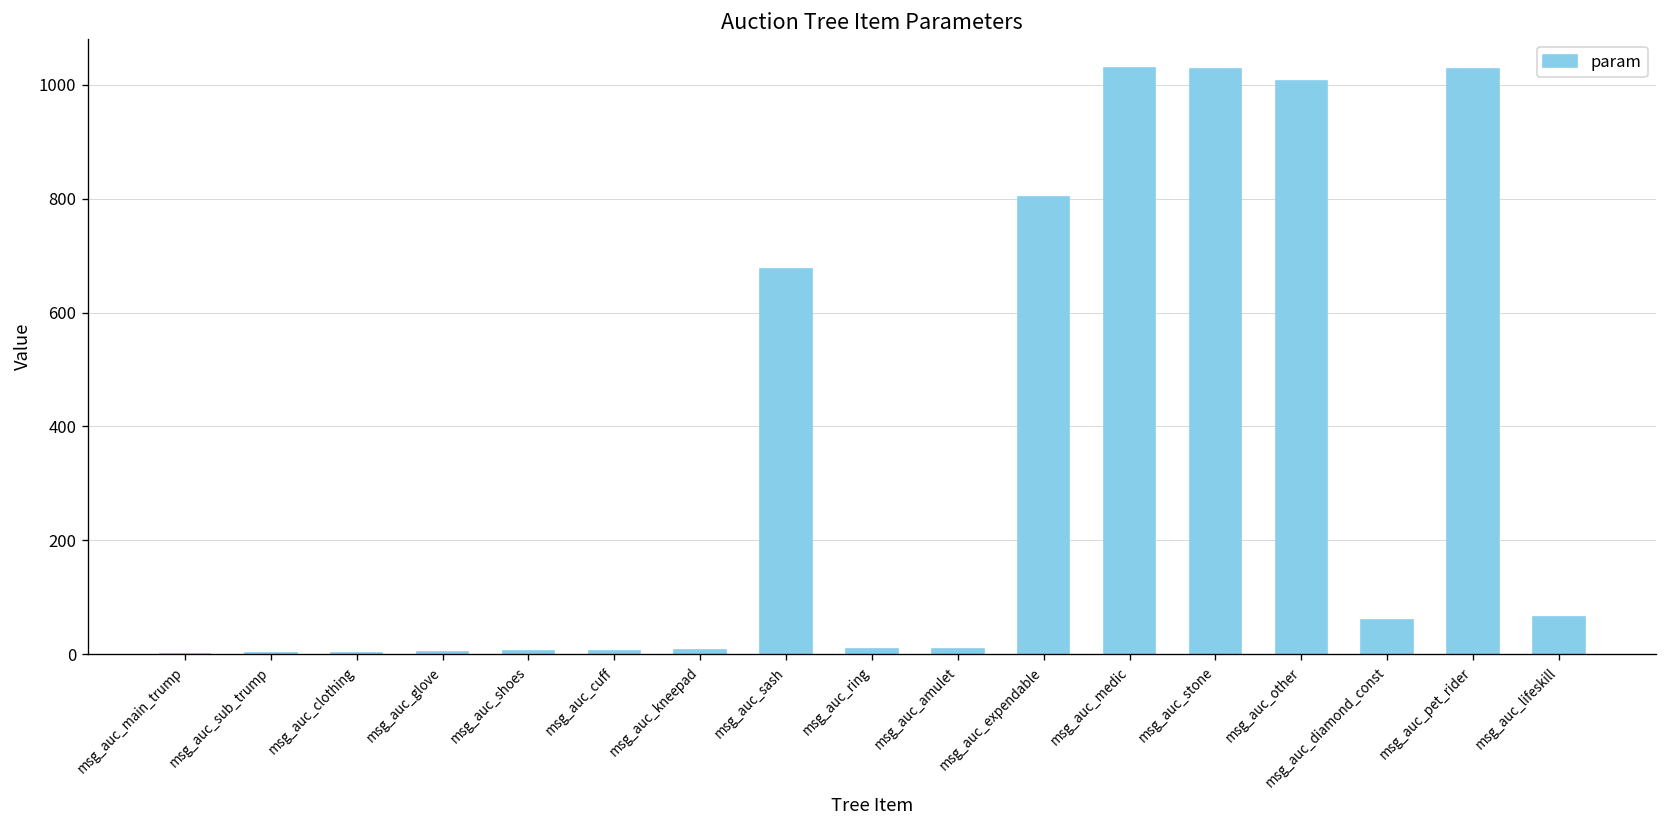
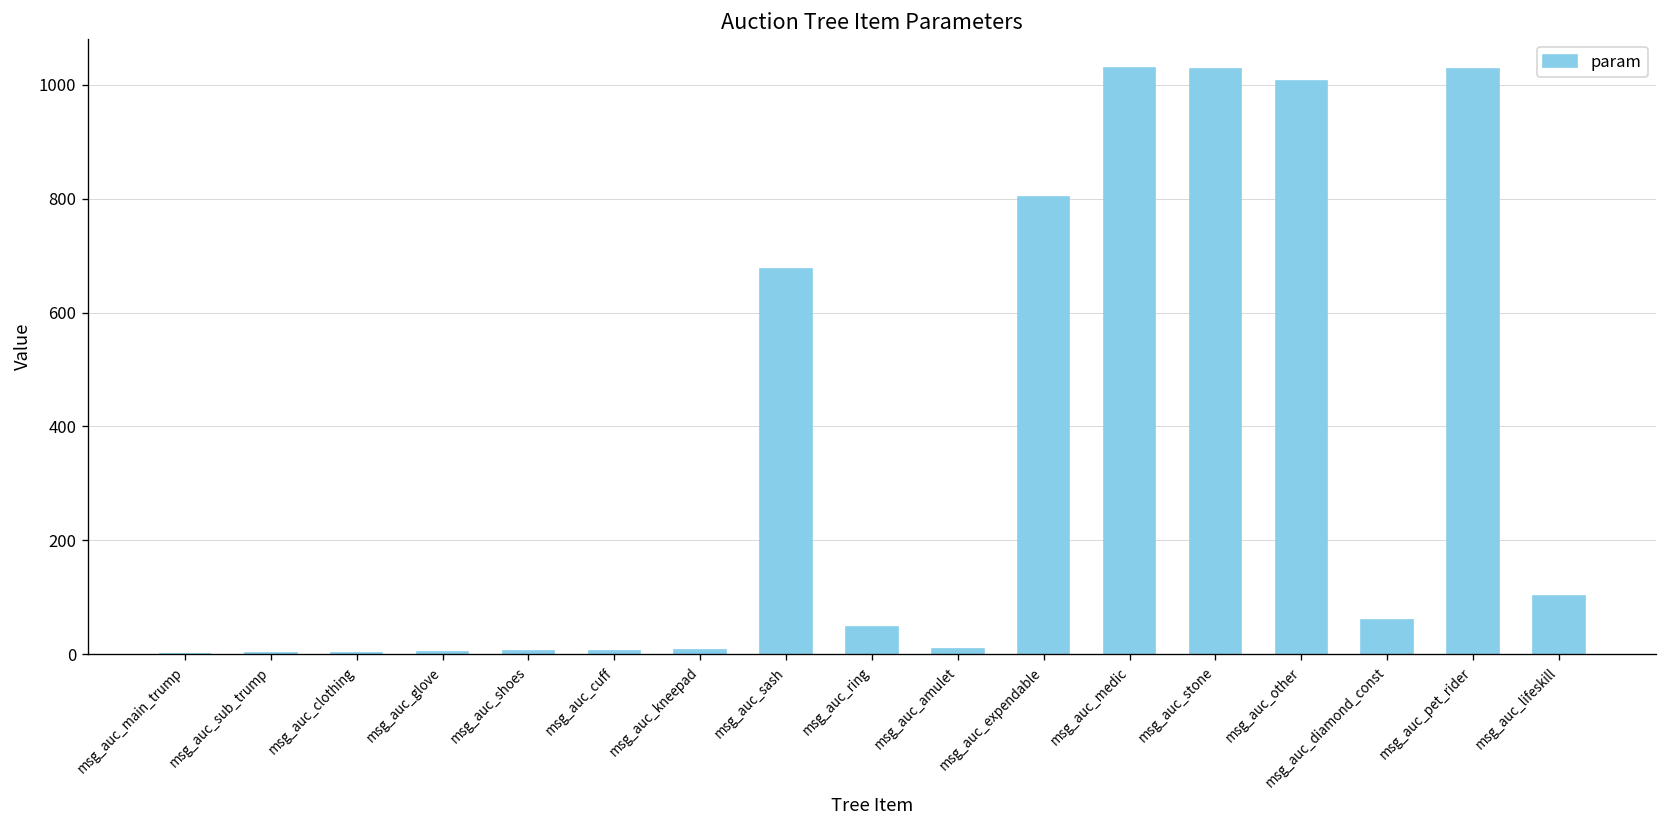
msg_auc_ring: 10 -> 50
msg_auc_lifeskill: 70 -> 100
